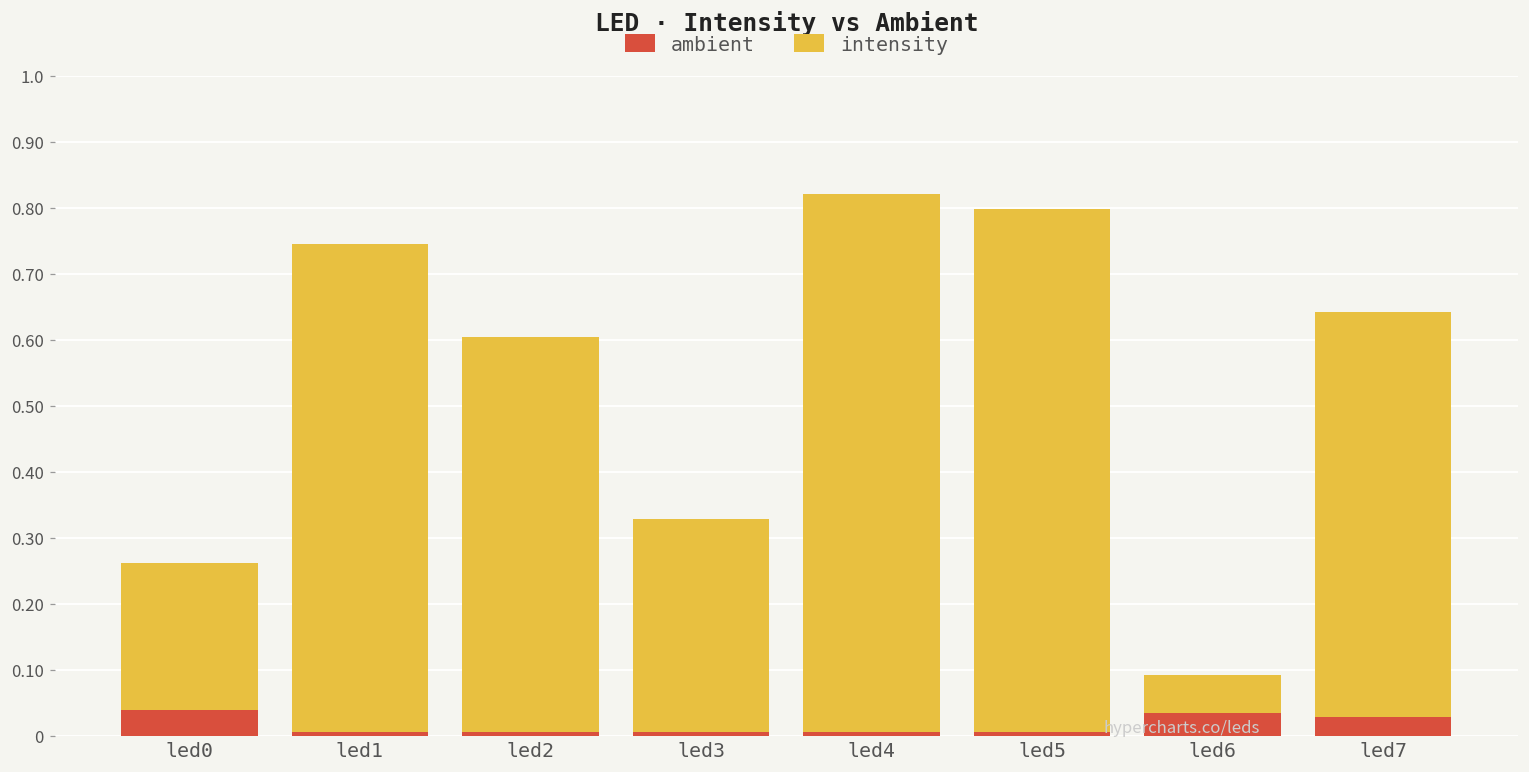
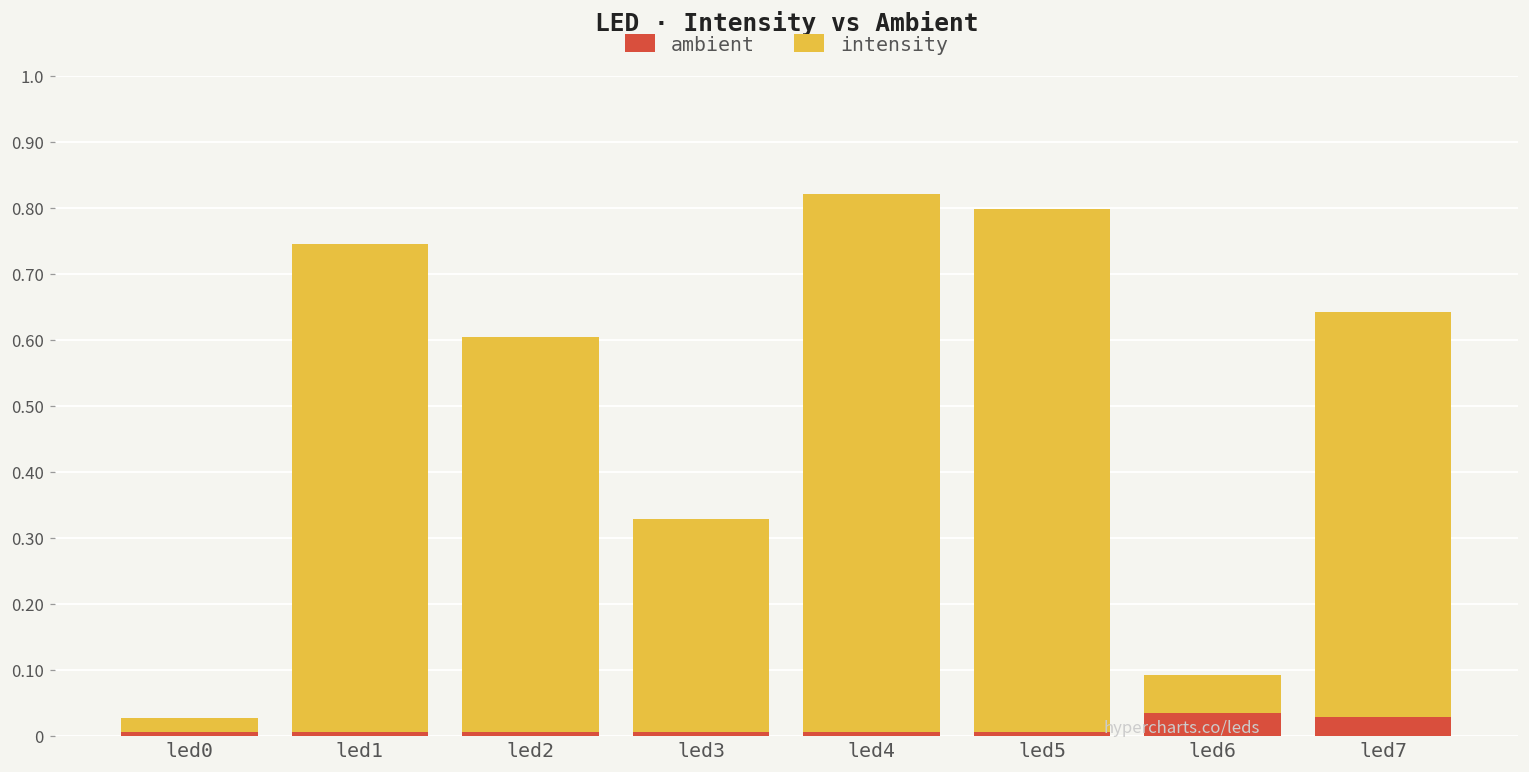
ambient, led0: 0.04 -> 0.01
intensity, led0: 0.22 -> 0.02
